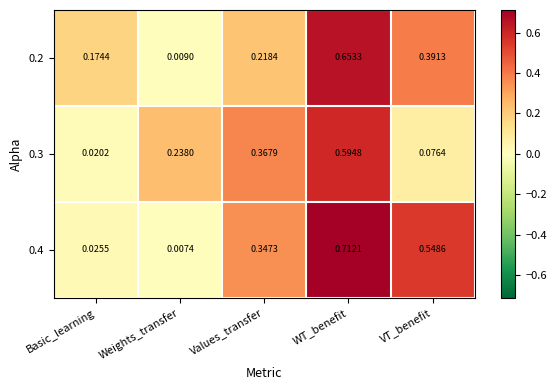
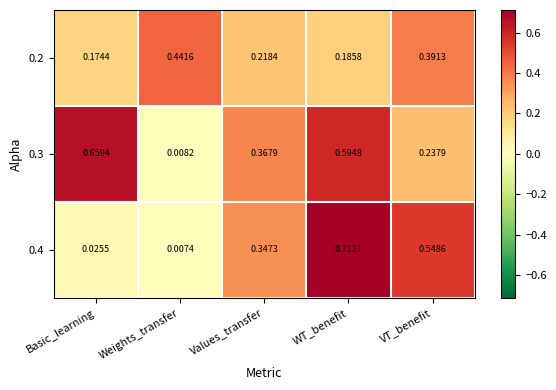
0.2, Weights_transfer: 0.0090 -> 0.4416
0.2, WT_benefit: 0.6533 -> 0.1858
0.3, Basic_learning: 0.0202 -> 0.6594
0.3, Weights_transfer: 0.2380 -> 0.0082
0.3, VT_benefit: 0.0764 -> 0.2379
